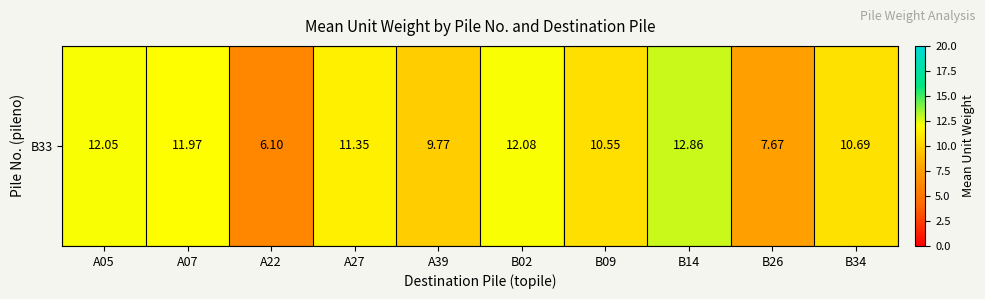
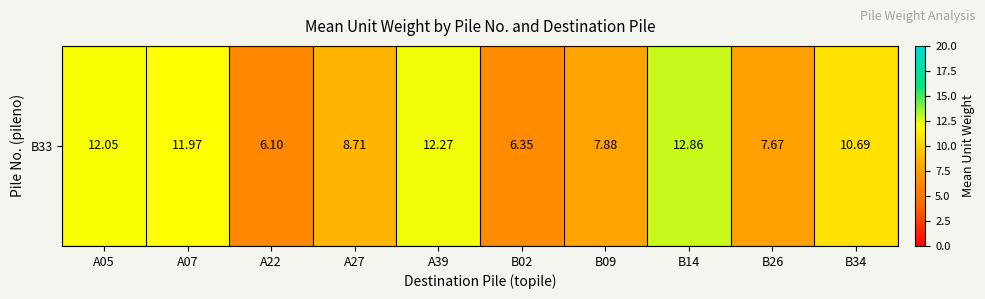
B33, A27: 11.35 -> 8.71
B33, A39: 9.77 -> 12.27
B33, B02: 12.08 -> 6.35
B33, B09: 10.55 -> 7.88
